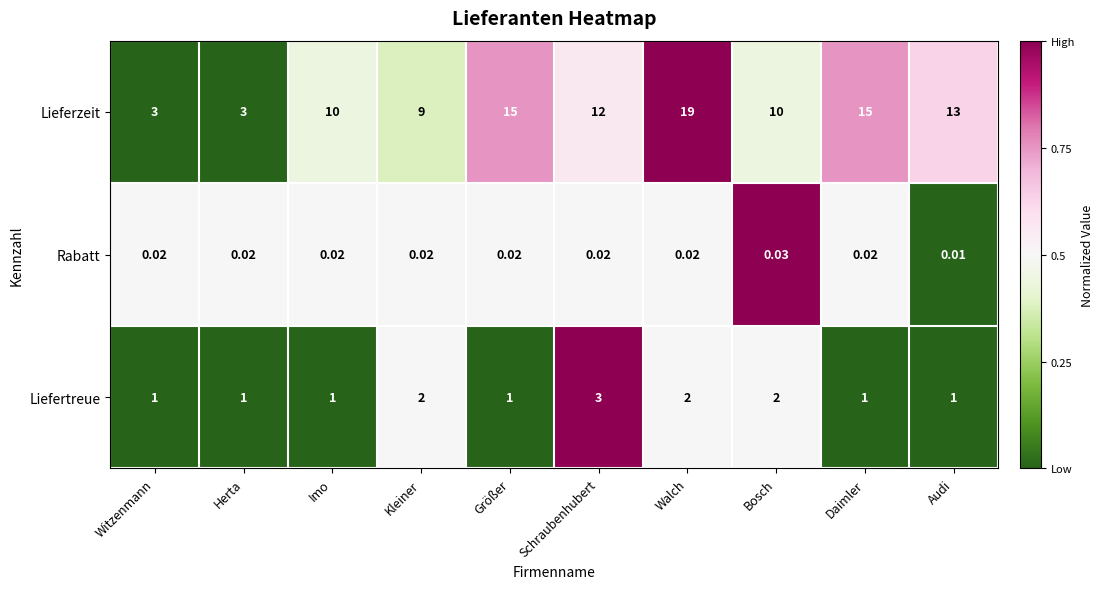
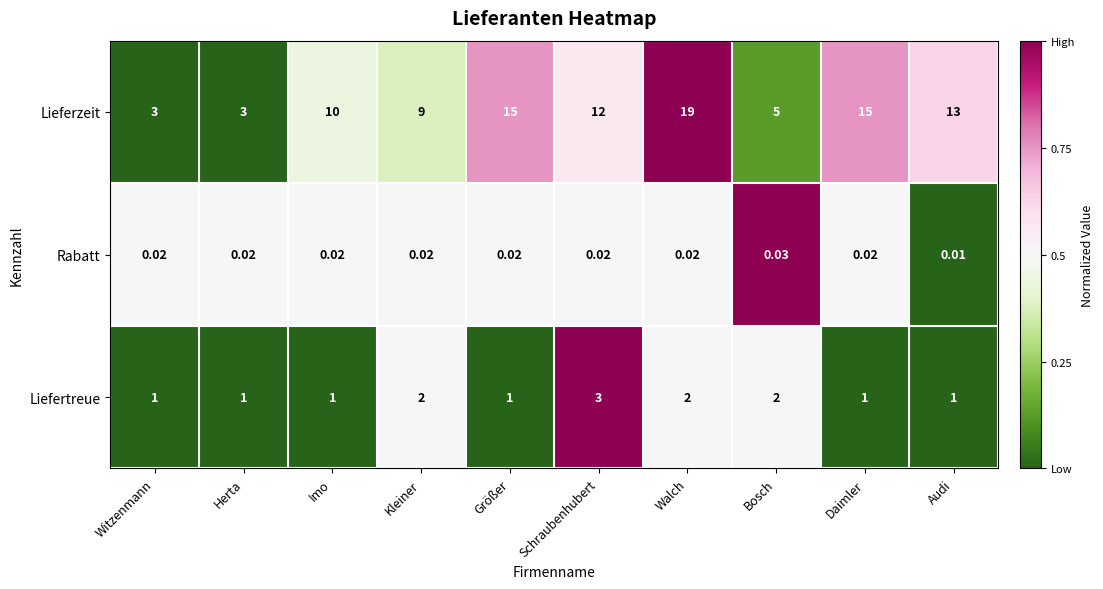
Lieferzeit, Bosch: 10 -> 5
